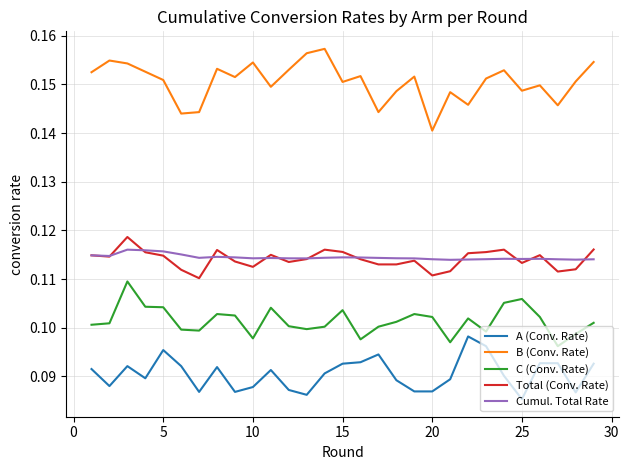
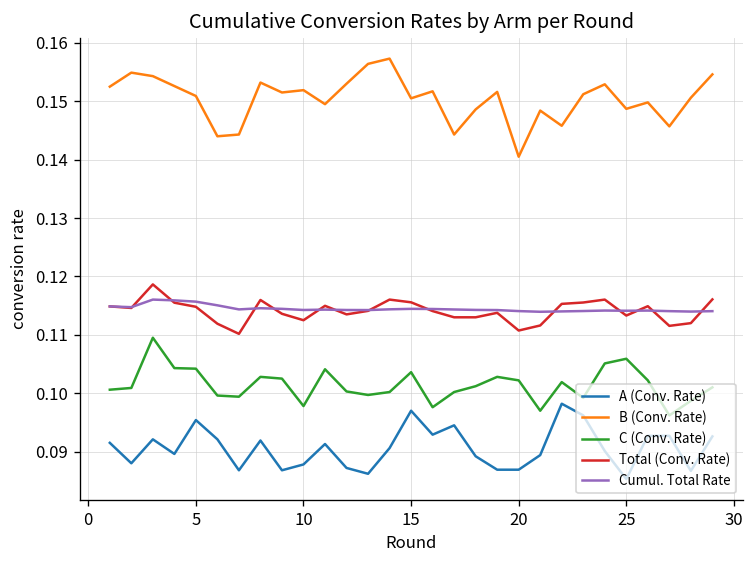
B (Conv. Rate), 10: 0.155 -> 0.152
A (Conv. Rate), 15: 0.093 -> 0.097
